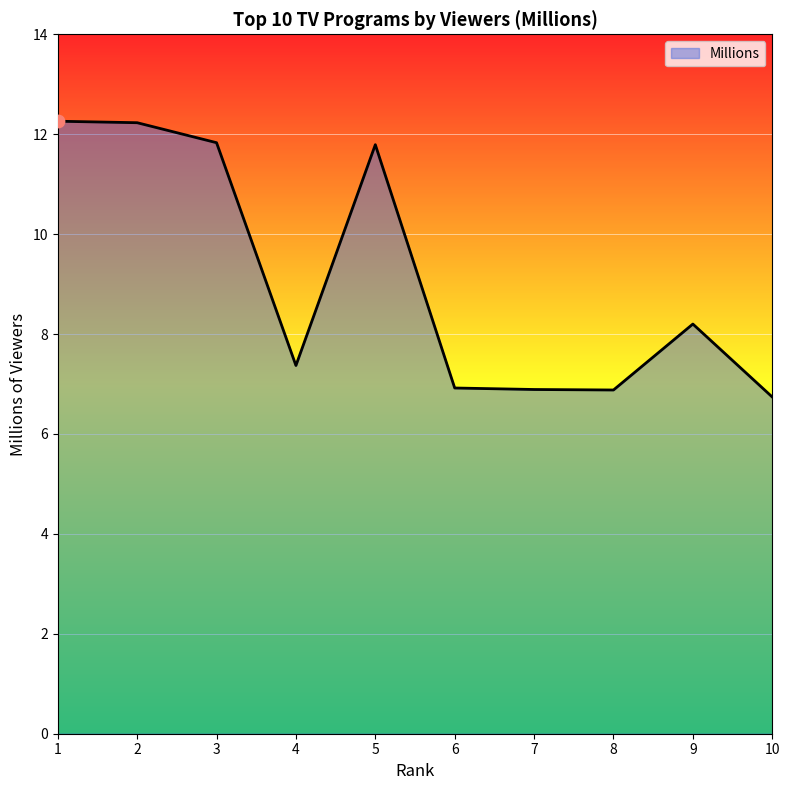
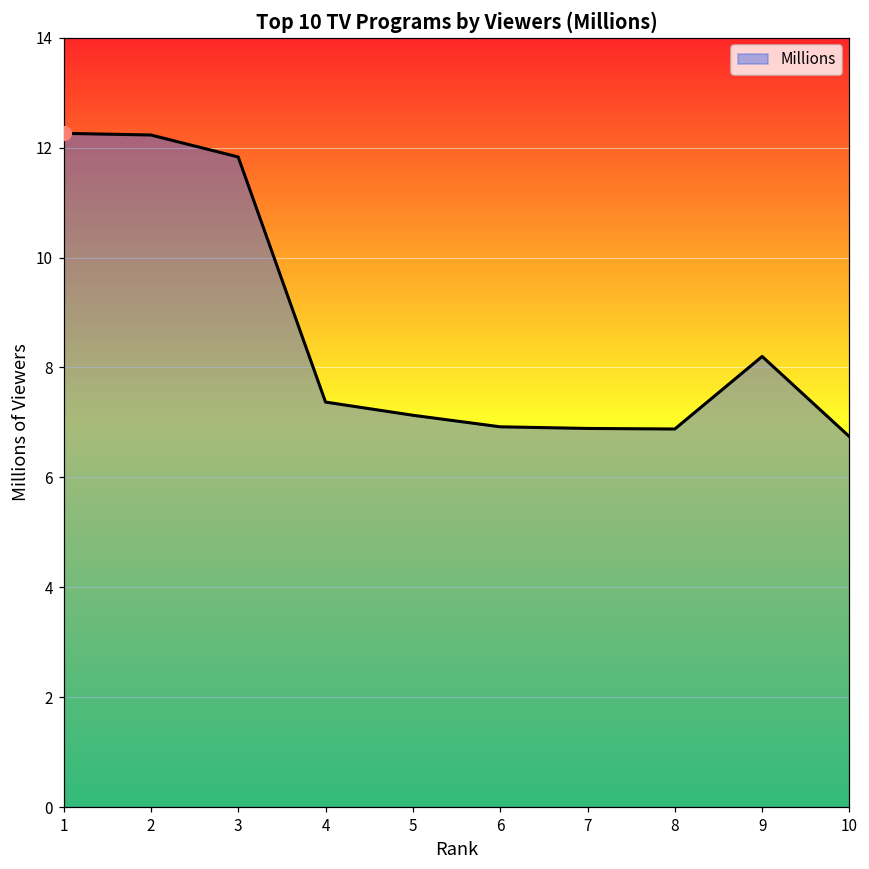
Millions, 5: 11.8 -> 7.1
